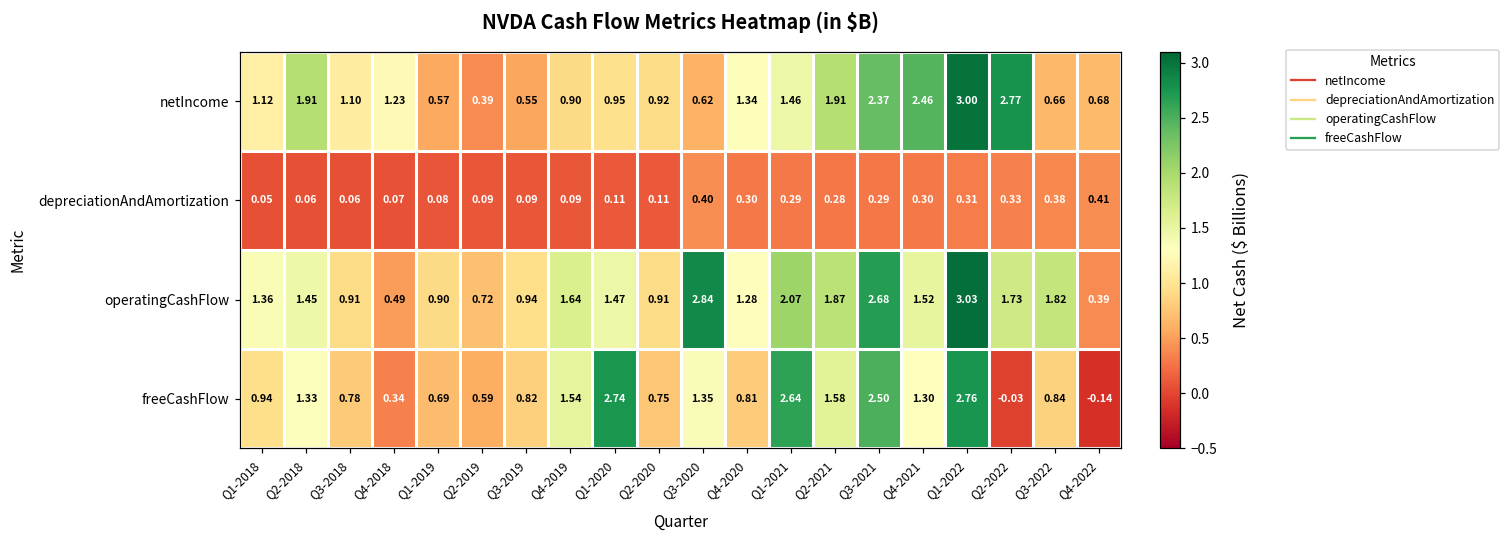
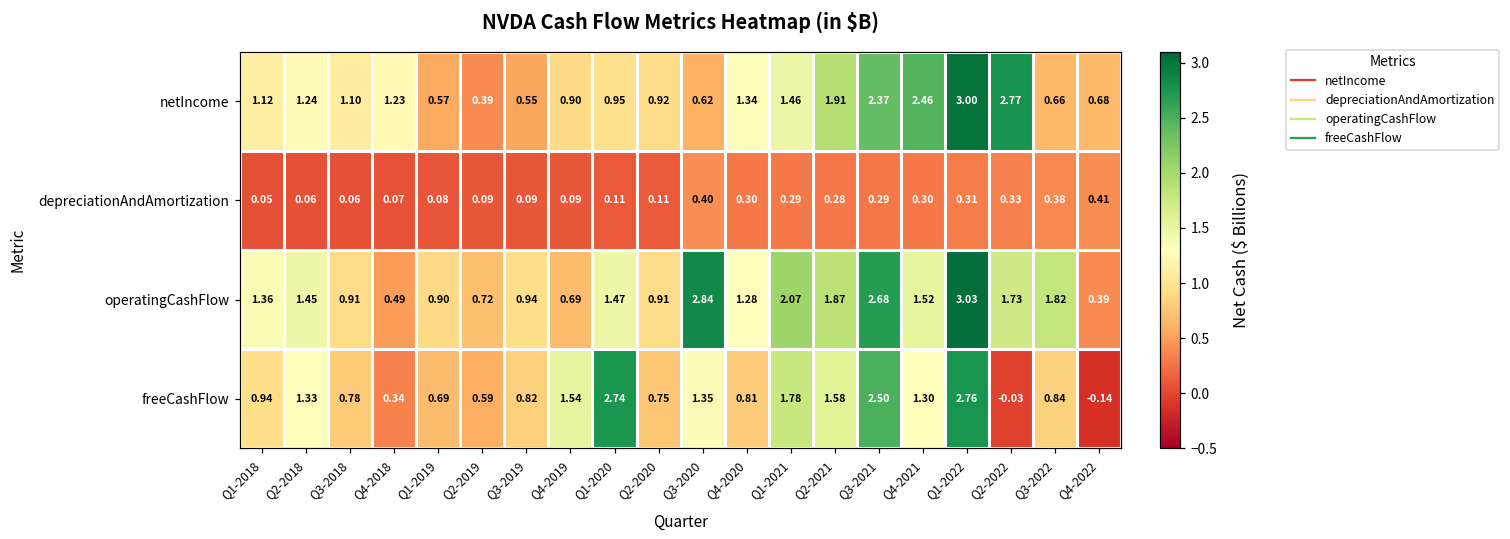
netIncome, Q2-2018: 1.91 -> 1.24
operatingCashFlow, Q4-2019: 1.64 -> 0.69
freeCashFlow, Q1-2021: 2.64 -> 1.78
